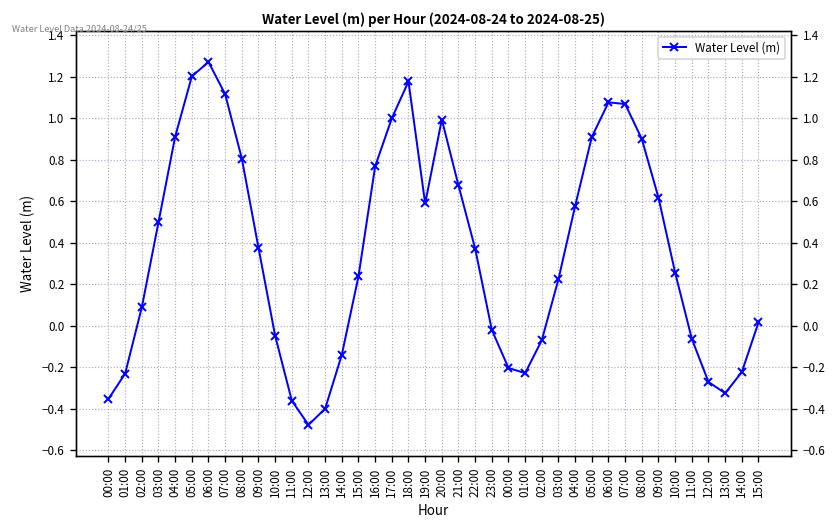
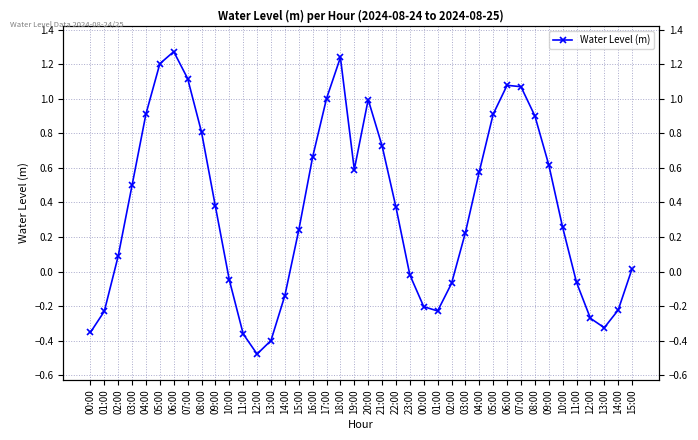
16:00: 0.77 -> 0.66
18:00: 1.18 -> 1.24
21:00: 0.68 -> 0.73
